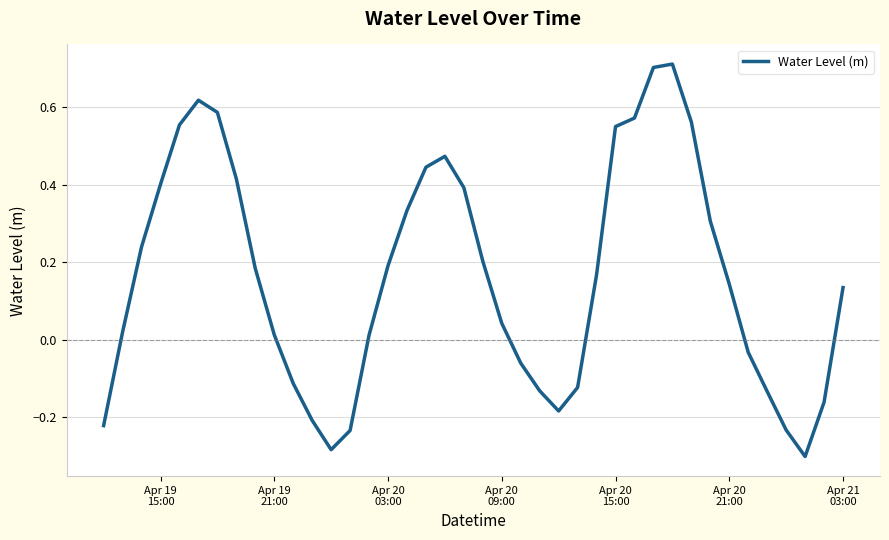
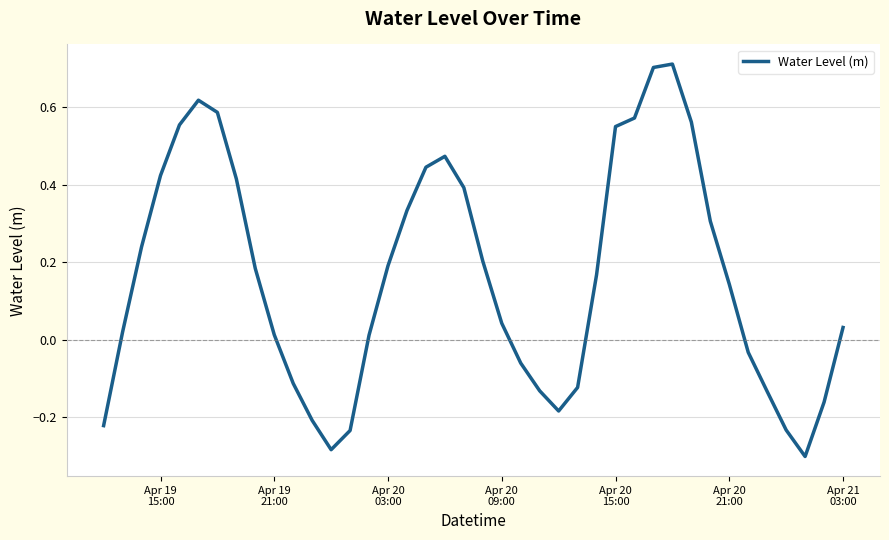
Apr 19 15:00: 0.40 -> 0.42
Apr 21 03:00: 0.13 -> 0.03
